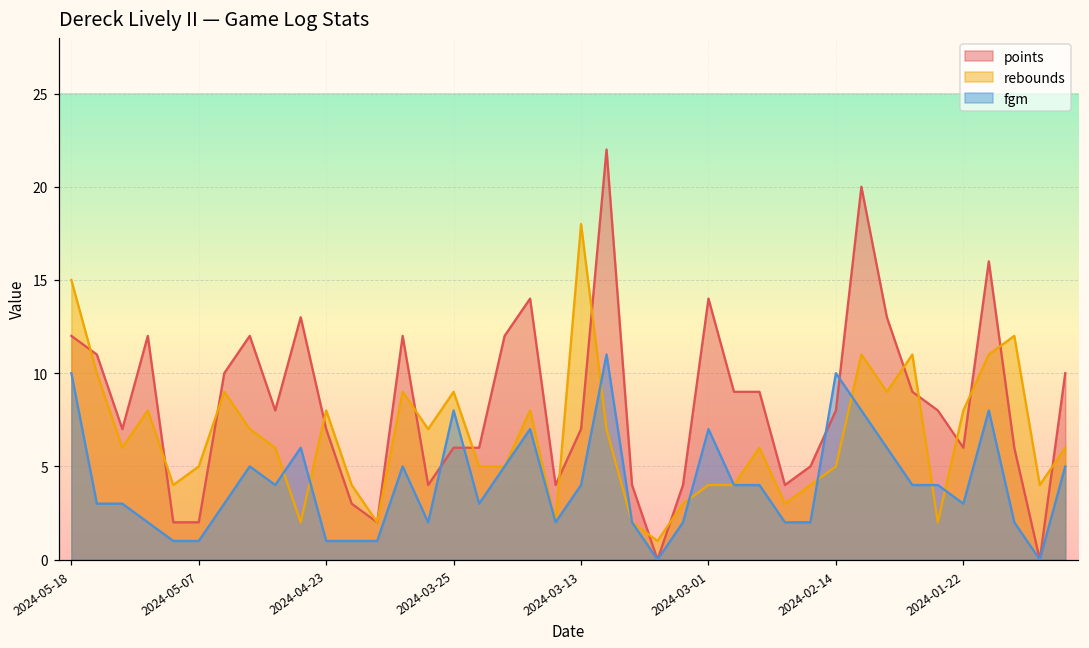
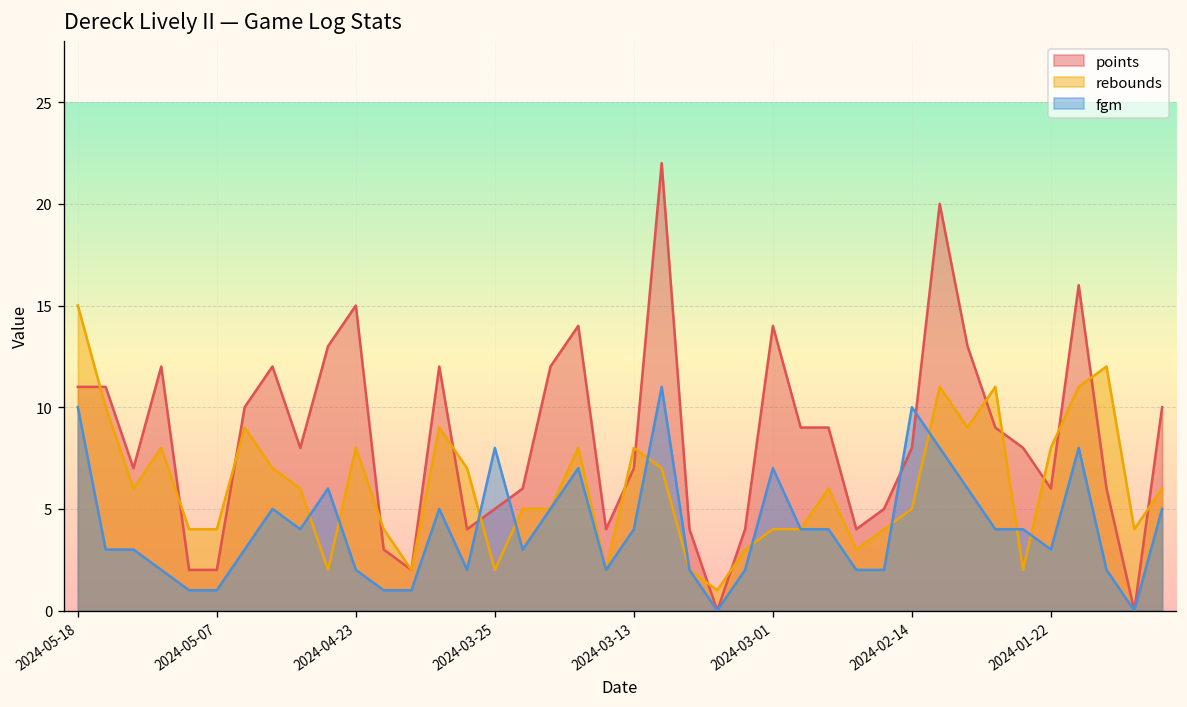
points, 2024-05-18: 12 -> 11
rebounds, 2024-05-07: 5 -> 4
points, 2024-04-23: 7 -> 15
fgm, 2024-04-23: 1 -> 2
points, 2024-03-25: 6 -> 5
rebounds, 2024-03-25: 9 -> 2
rebounds, 2024-03-13: 18 -> 8
